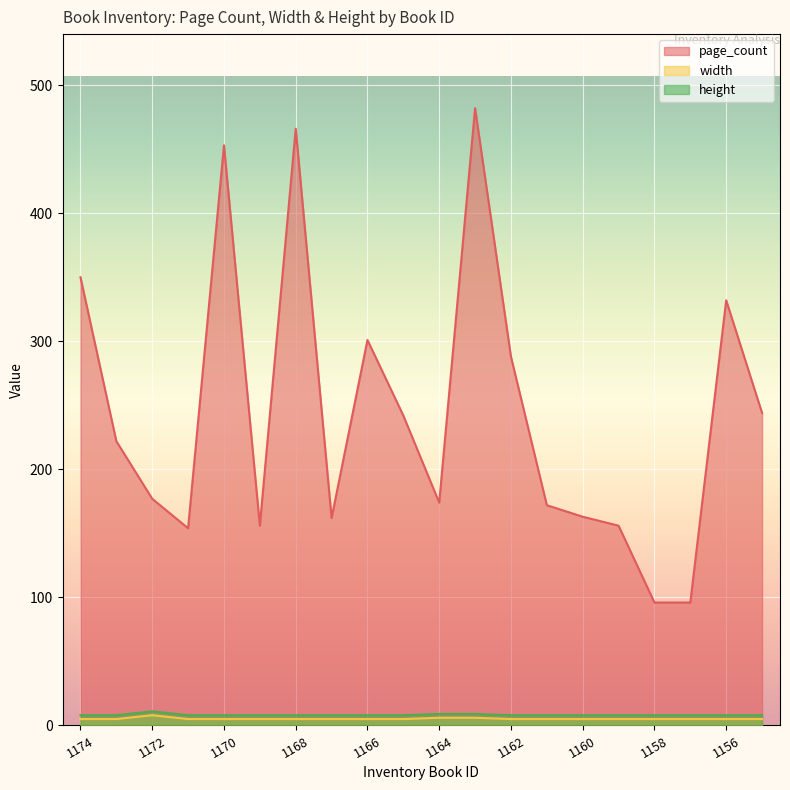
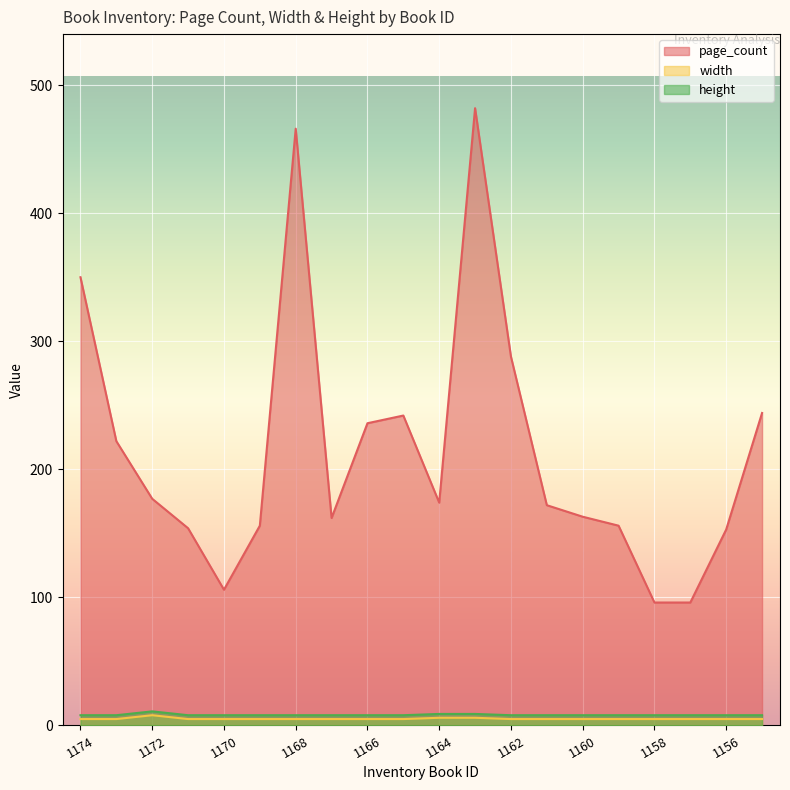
page_count, 1170: 453 -> 106
page_count, 1166: 301 -> 236
page_count, 1156: 332 -> 153
